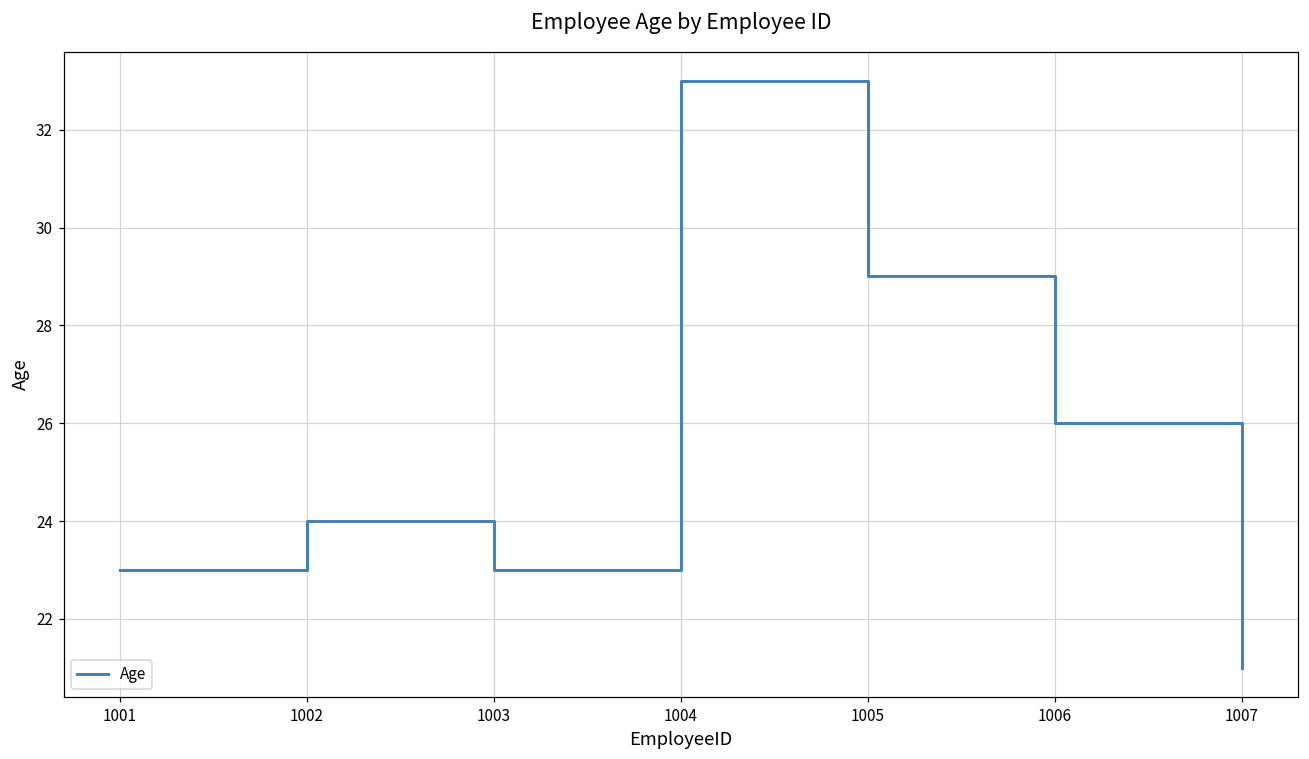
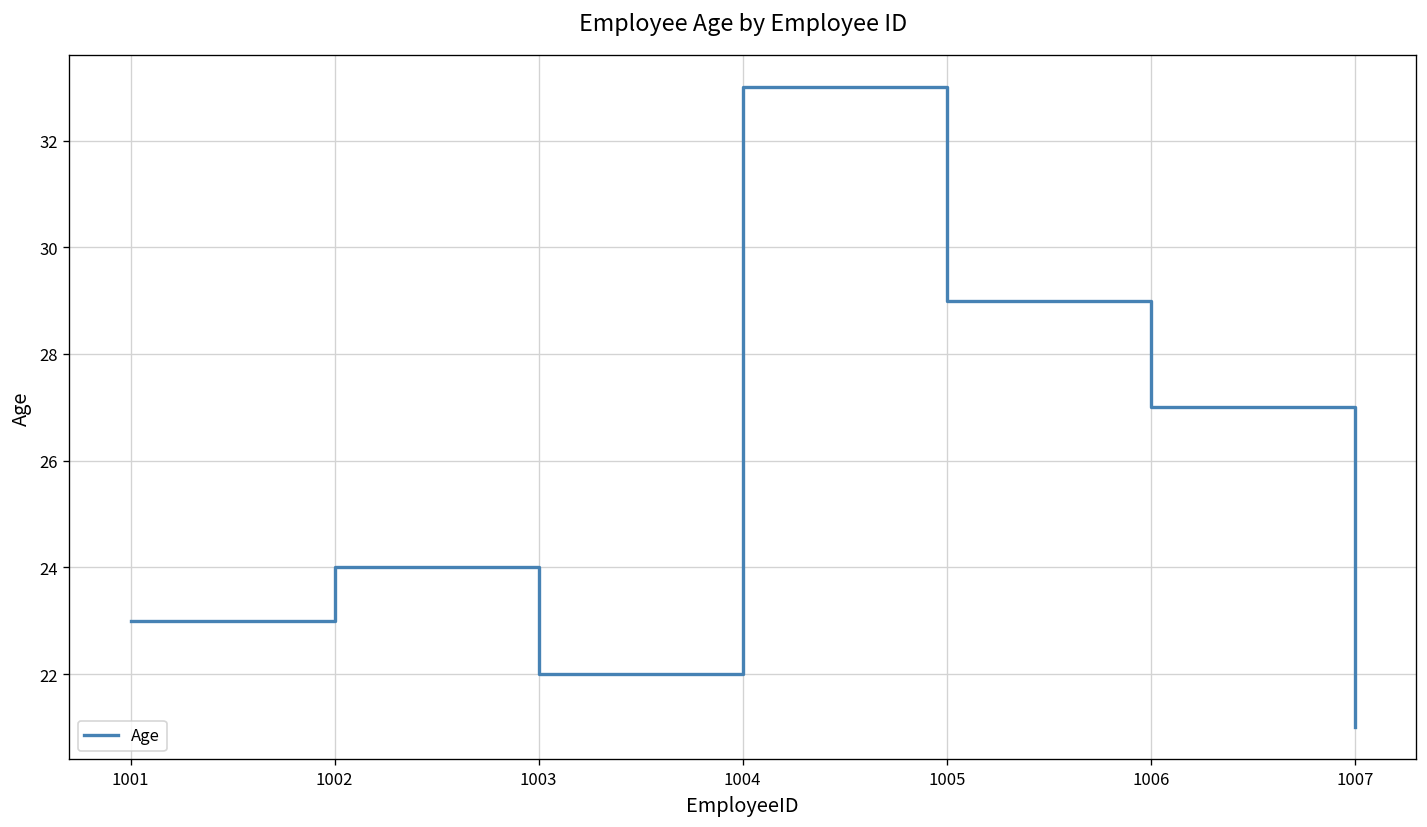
1003: 23 -> 22
1006: 26 -> 27
